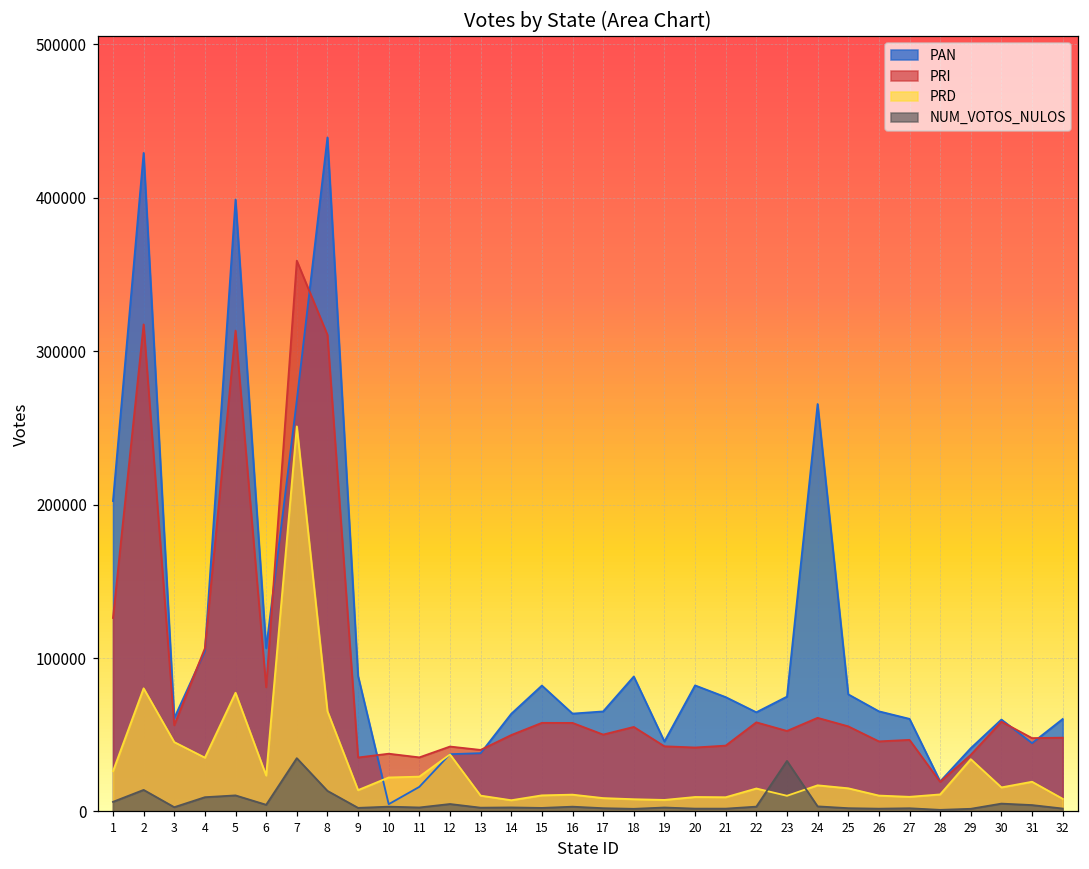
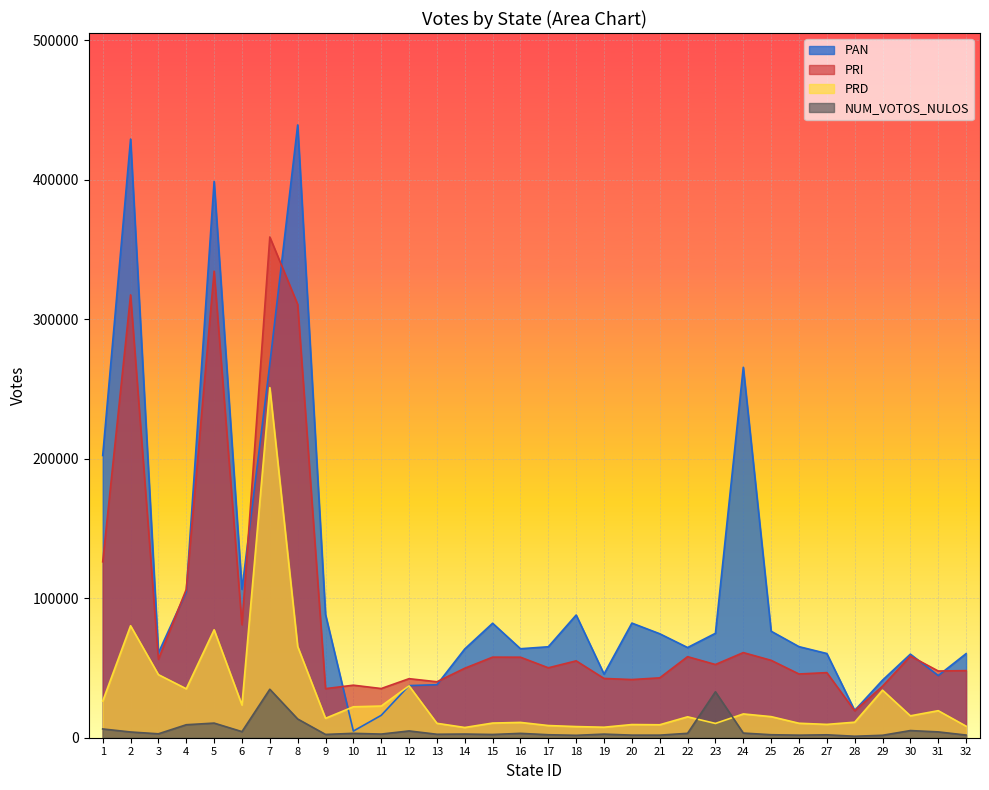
NUM_VOTOS_NULOS, 2: 14000 -> 4000
PRI, 5: 313000 -> 334000
